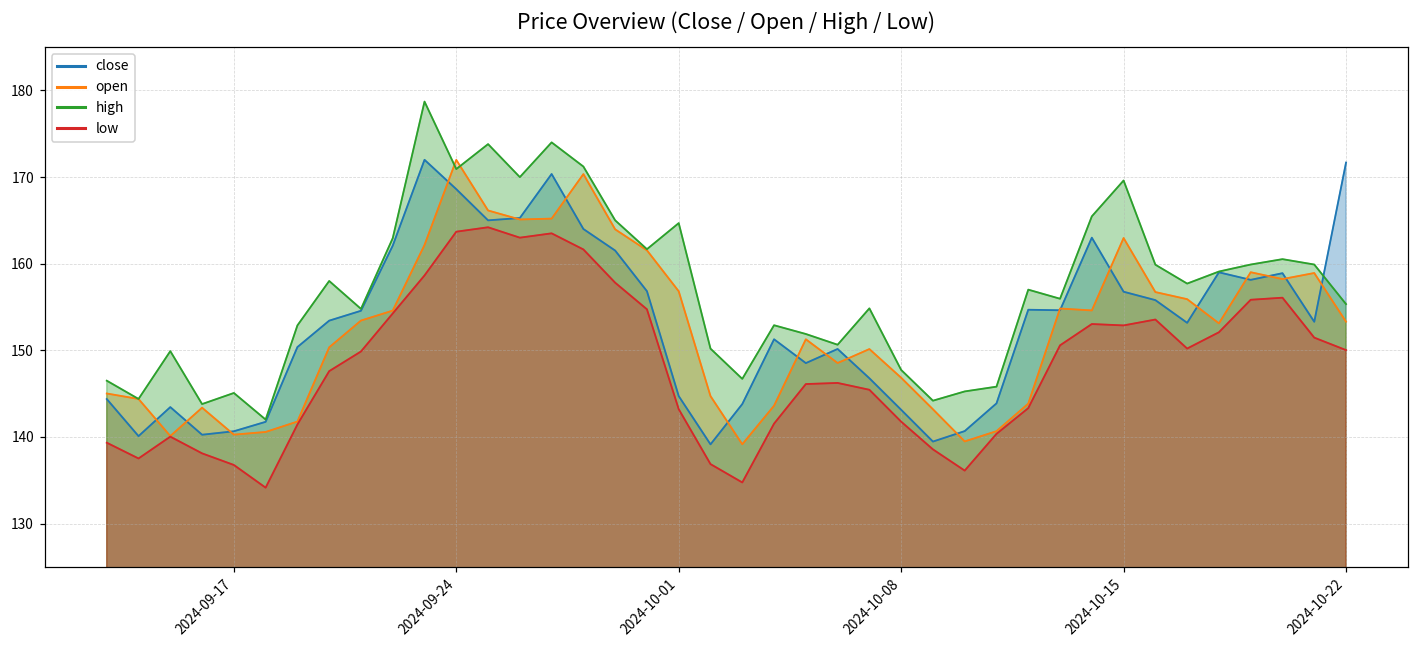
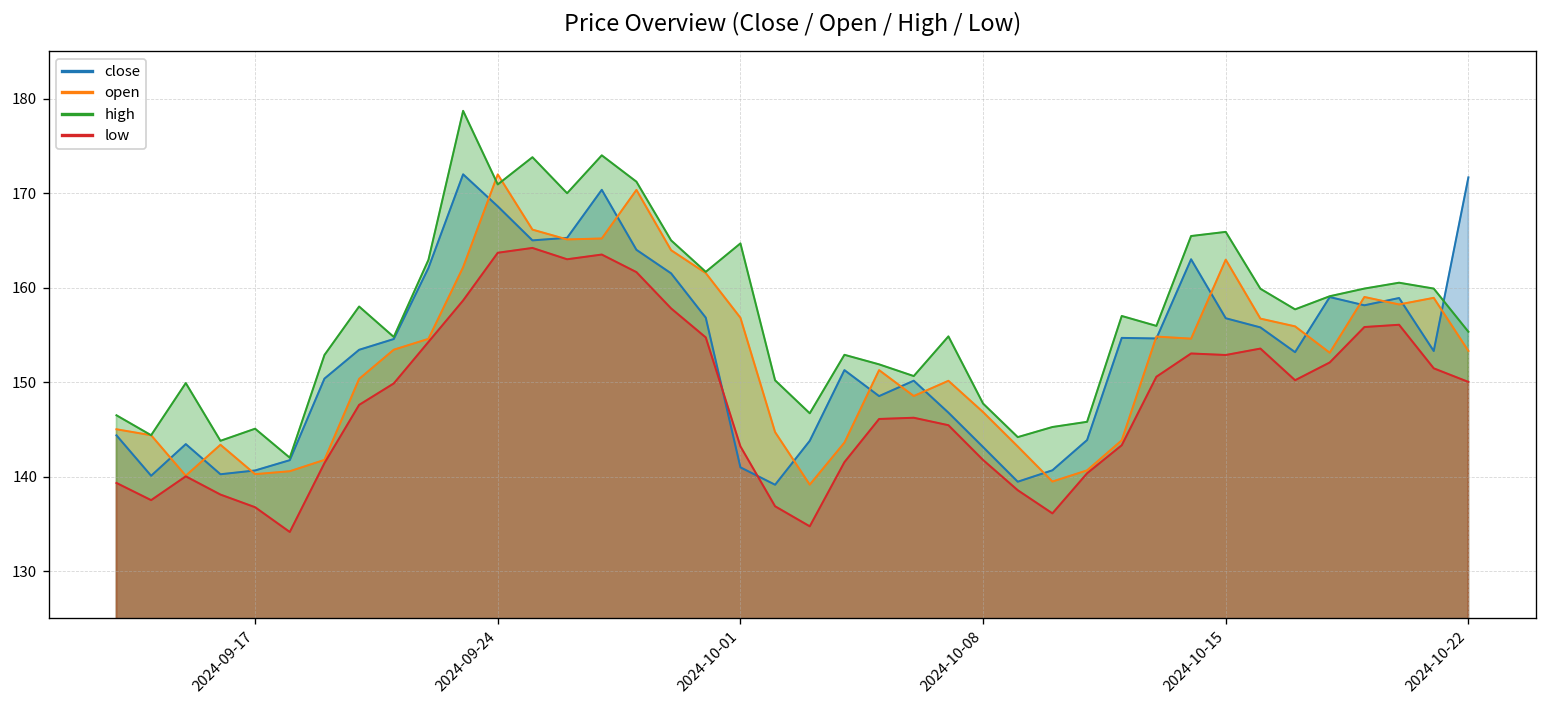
close, 2024-10-01: 145 -> 141
high, 2024-10-15: 170 -> 166
